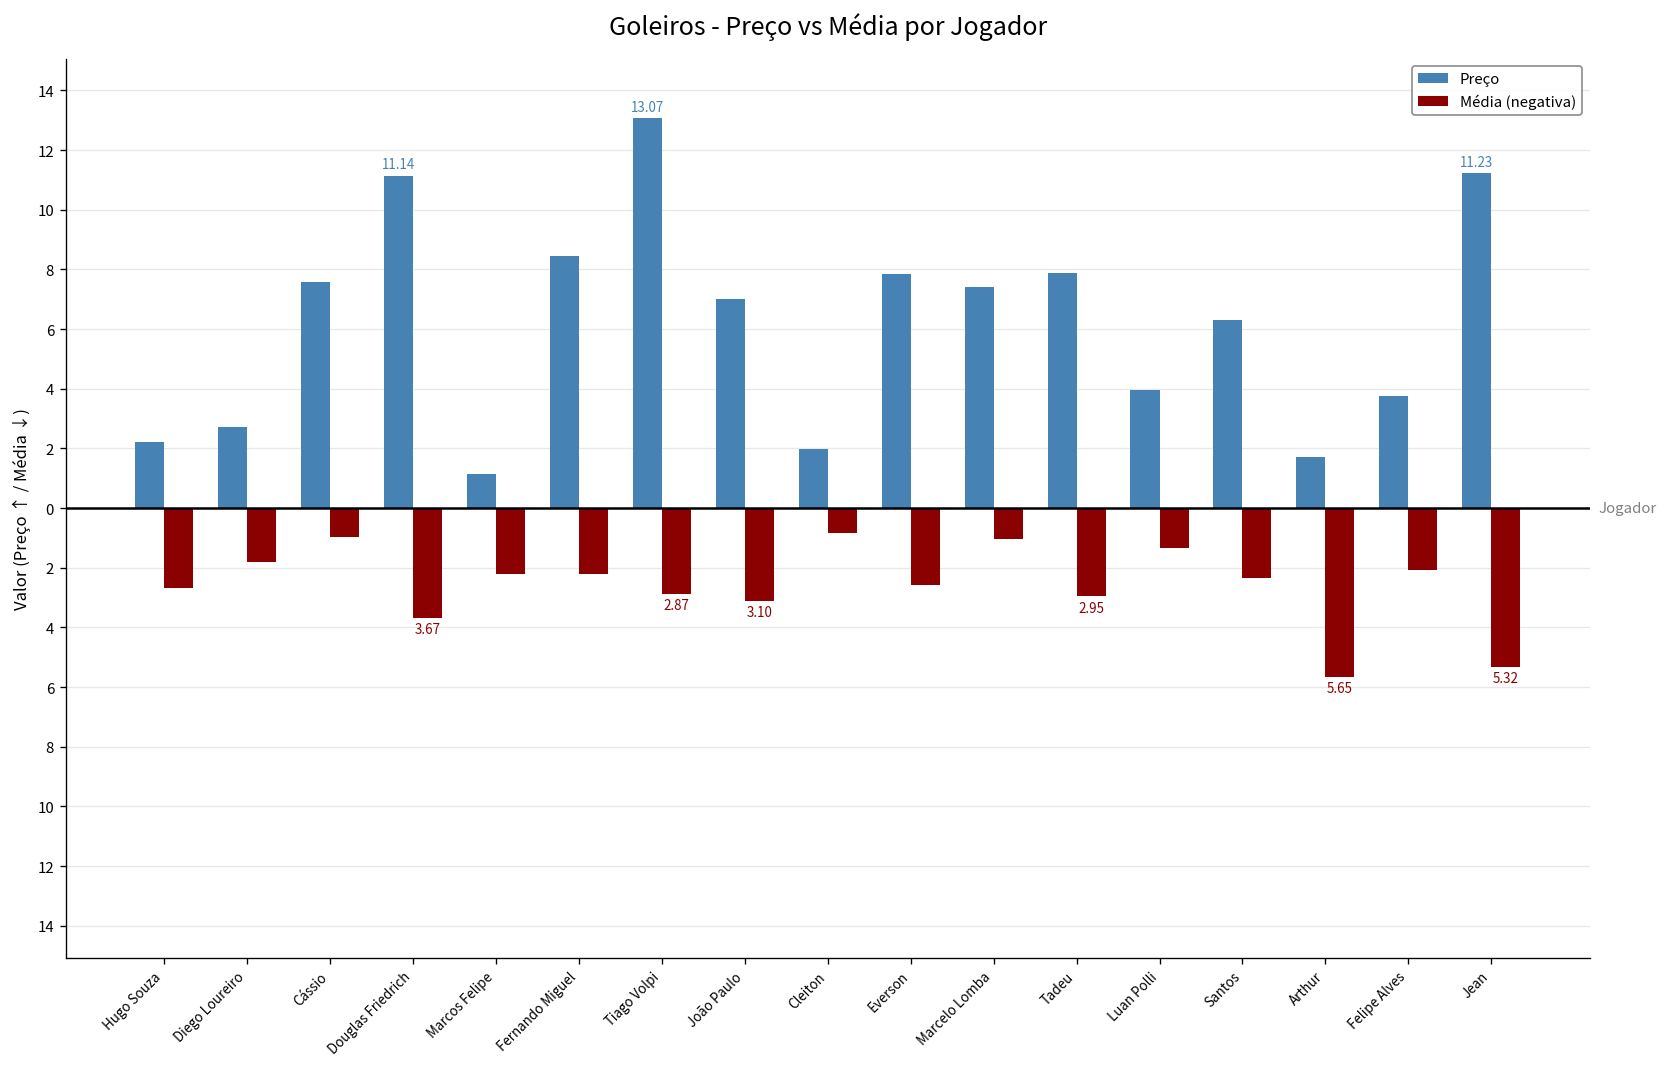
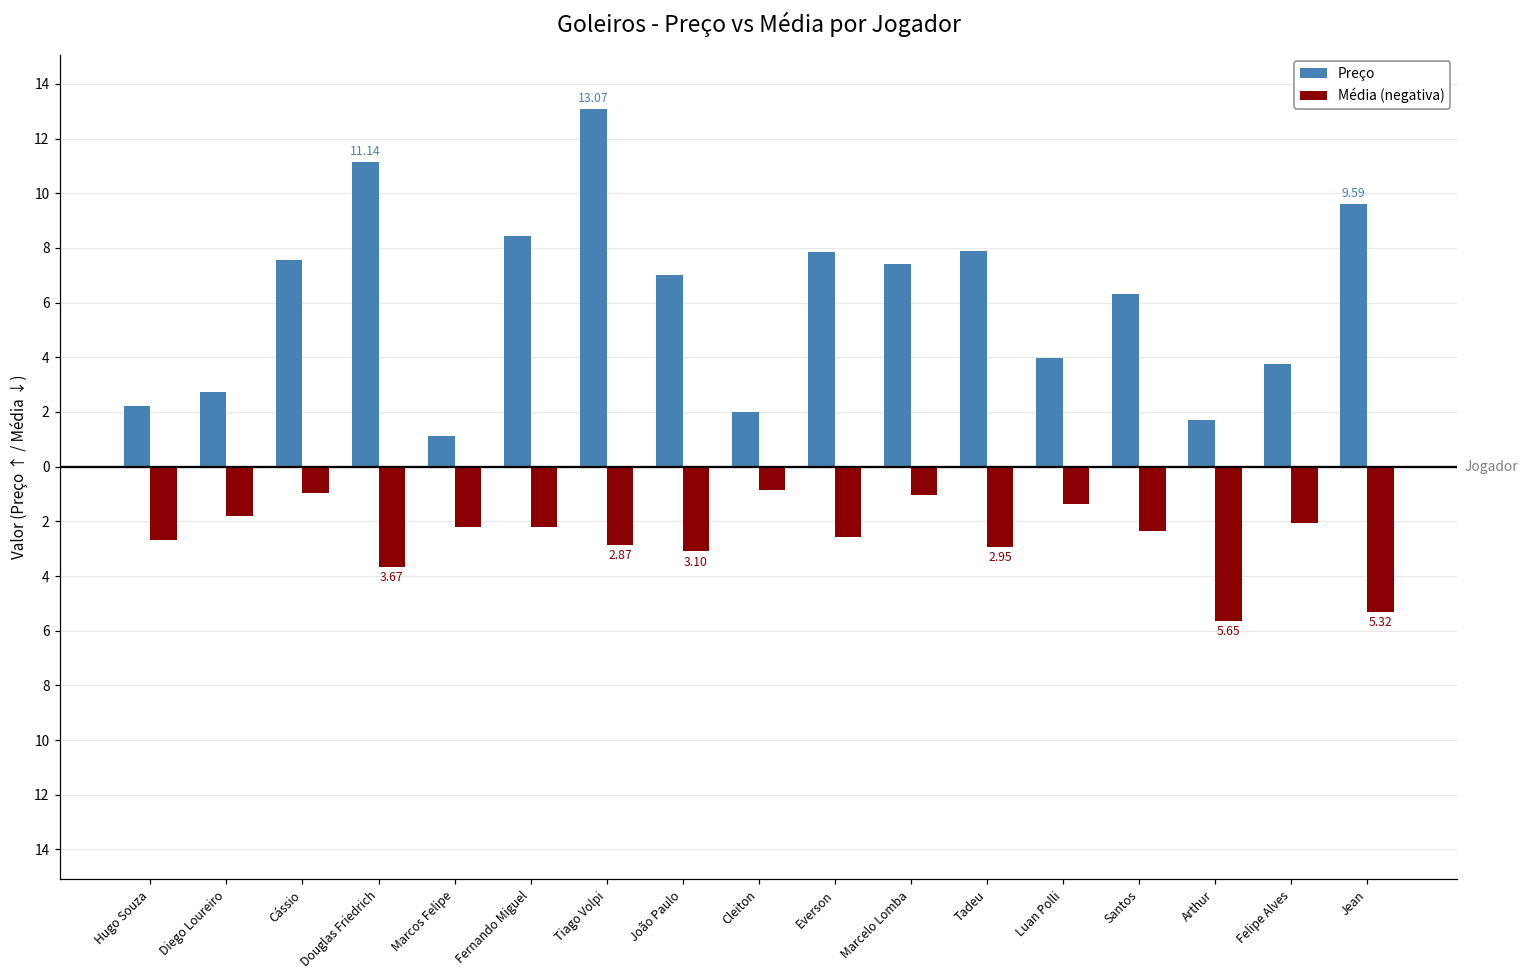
Preço, Jean: 11.23 -> 9.59
